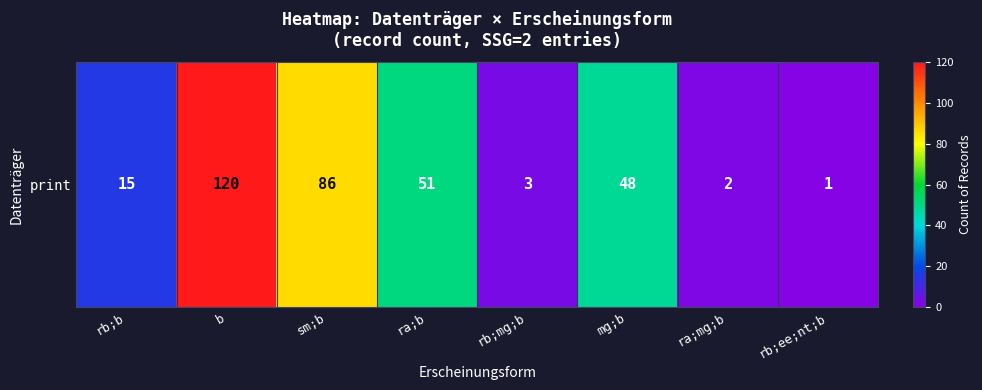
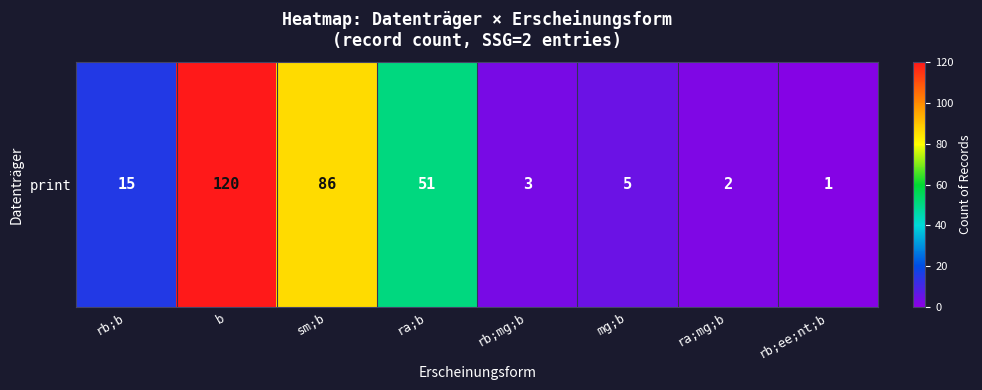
print, mg;b: 48 -> 5
